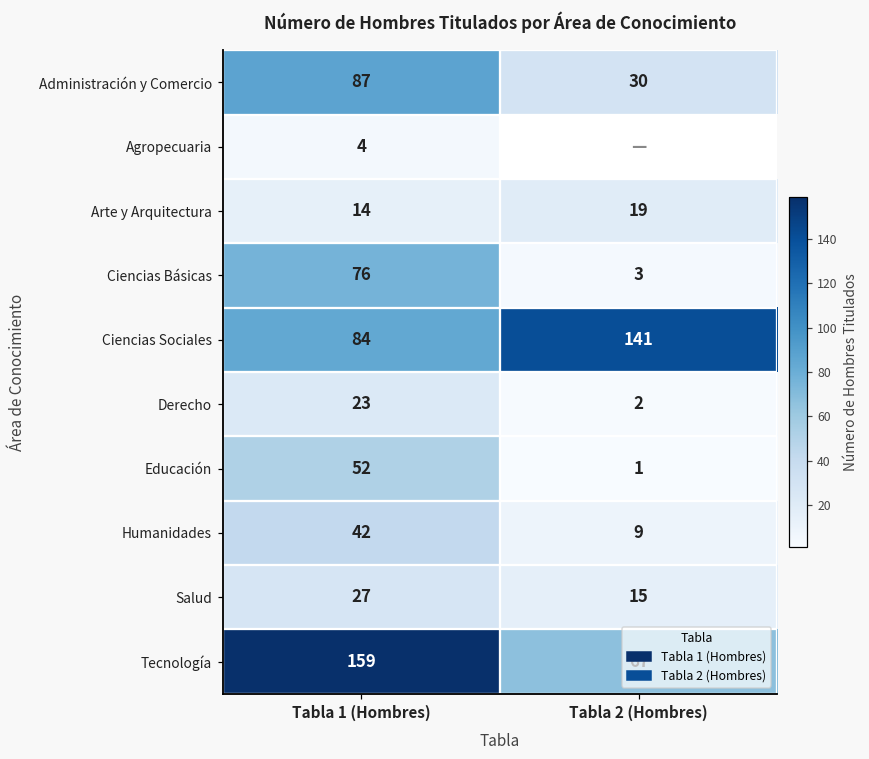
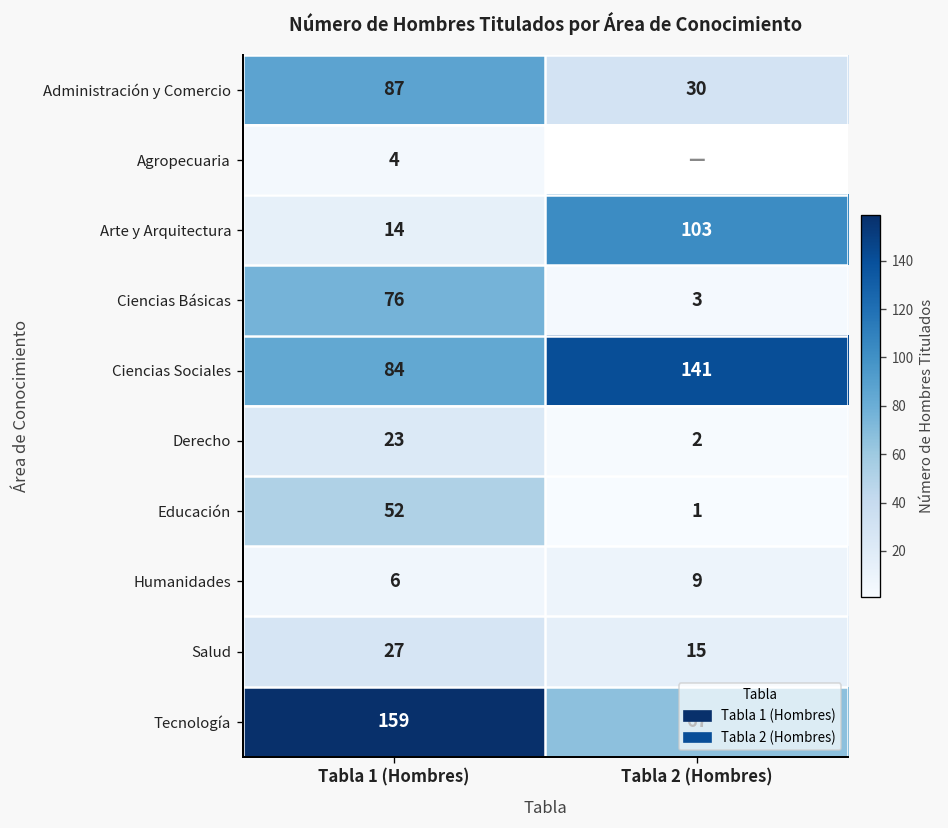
Arte y Arquitectura, Tabla 2 (Hombres): 19 -> 103
Humanidades, Tabla 1 (Hombres): 42 -> 6
